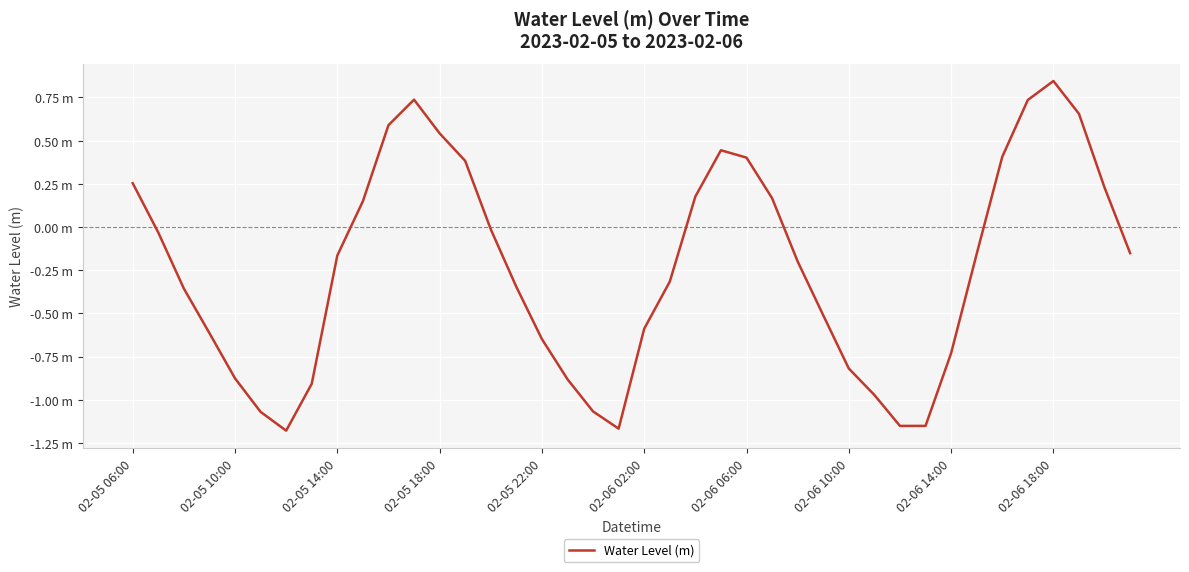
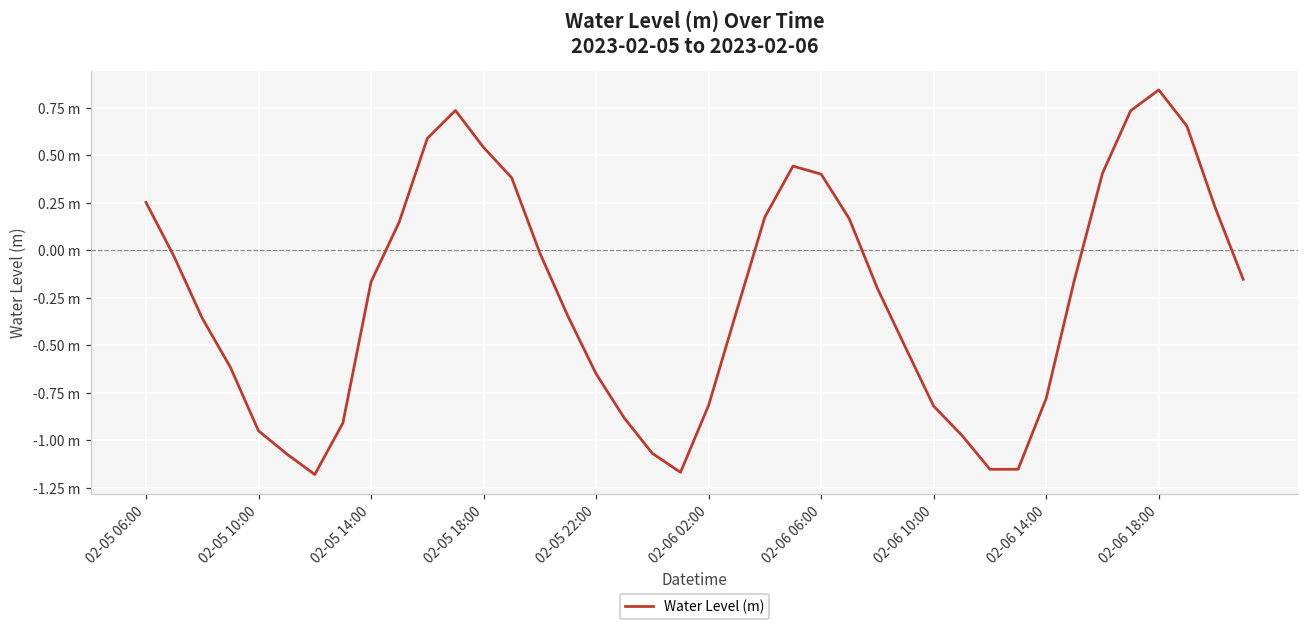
02-05 10:00: -0.88 m -> -0.95 m
02-06 02:00: -0.59 m -> -0.81 m
02-06 14:00: -0.73 m -> -0.78 m
